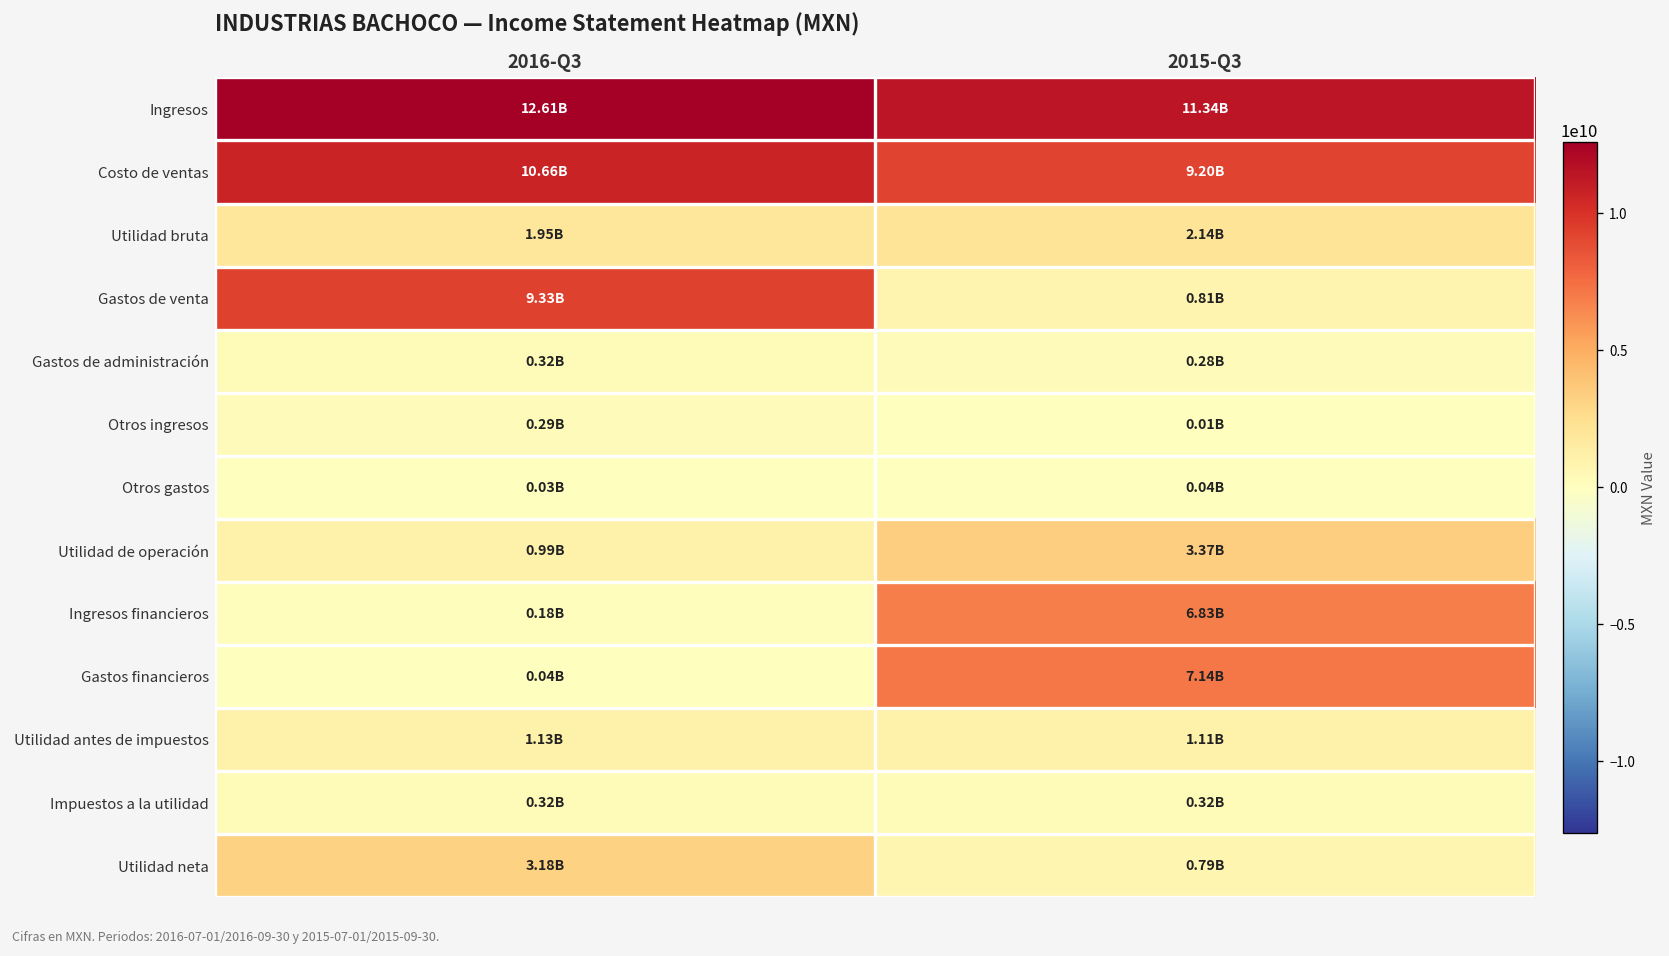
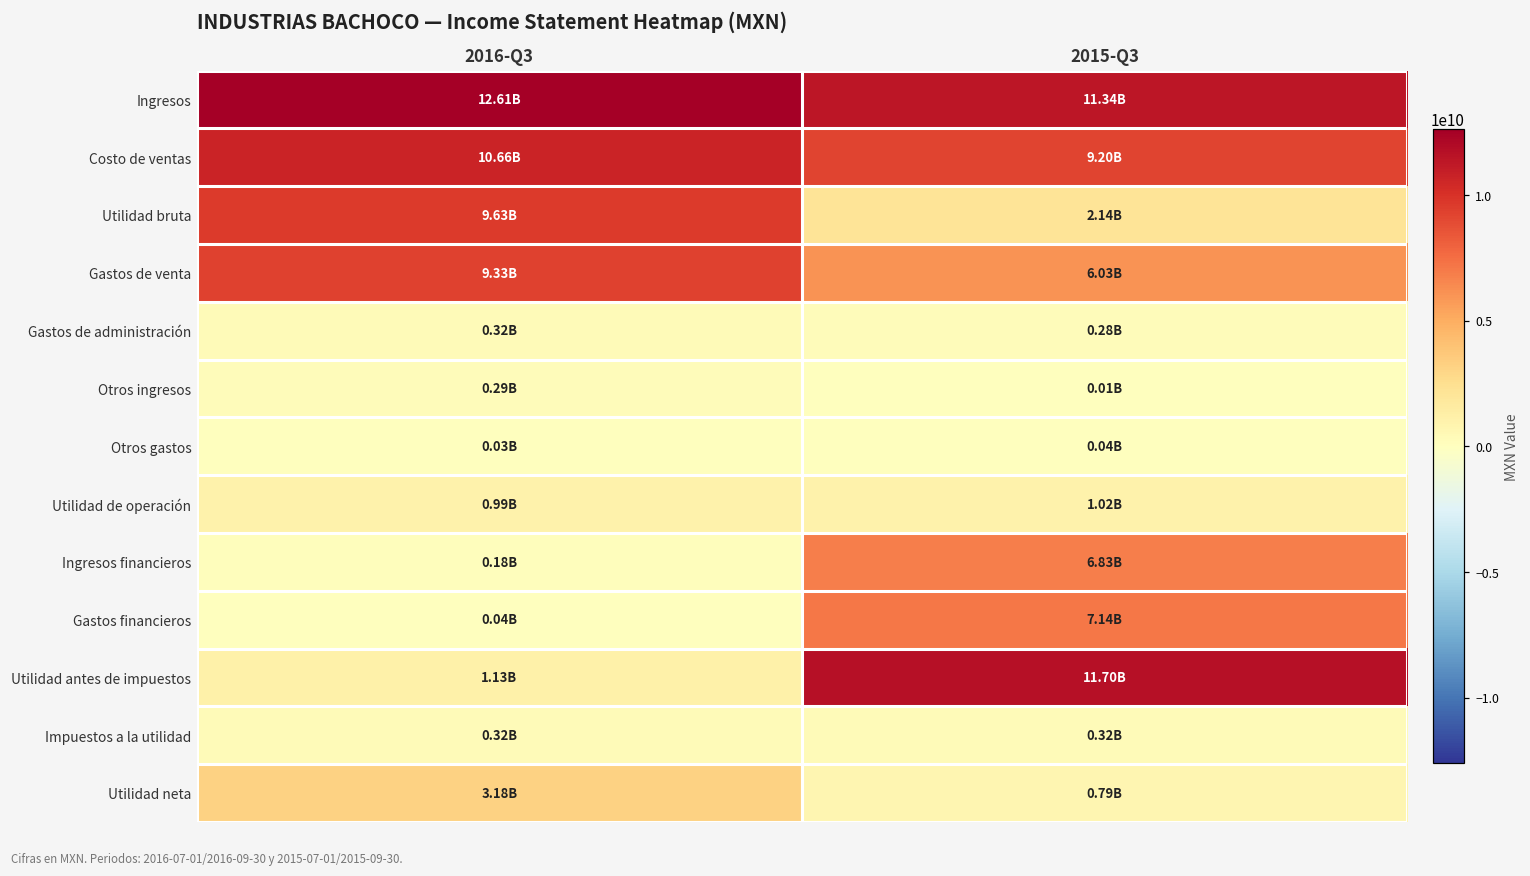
Utilidad bruta, 2016-Q3: 1.95B -> 9.63B
Gastos de venta, 2015-Q3: 0.81B -> 6.03B
Utilidad de operación, 2015-Q3: 3.37B -> 1.02B
Utilidad antes de impuestos, 2015-Q3: 1.11B -> 11.70B
